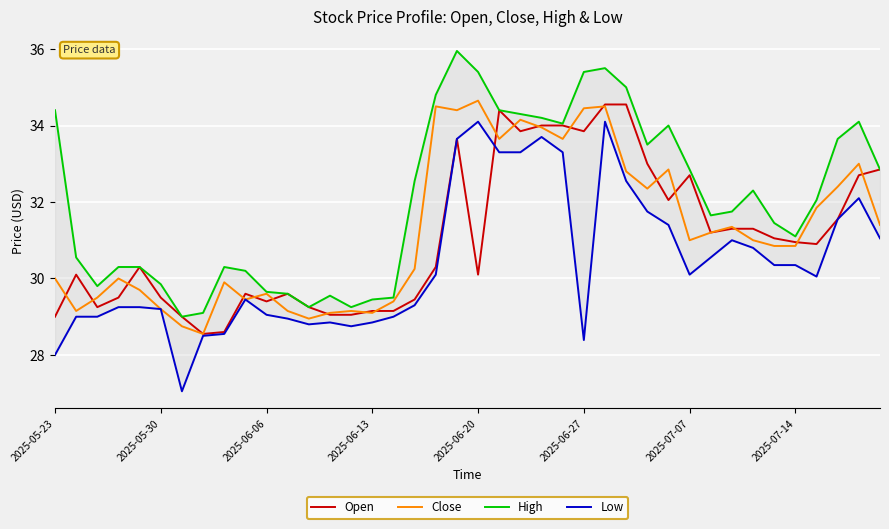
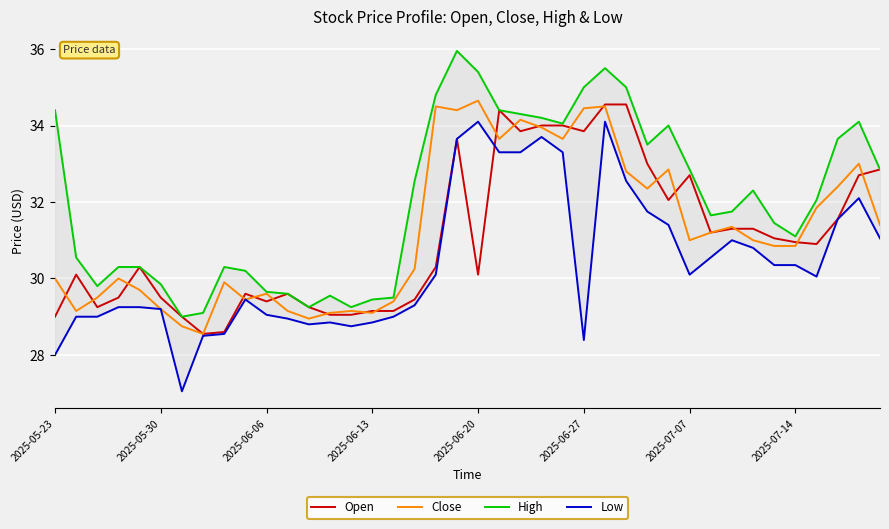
High, 2025-06-27: 35.4 -> 35.0
